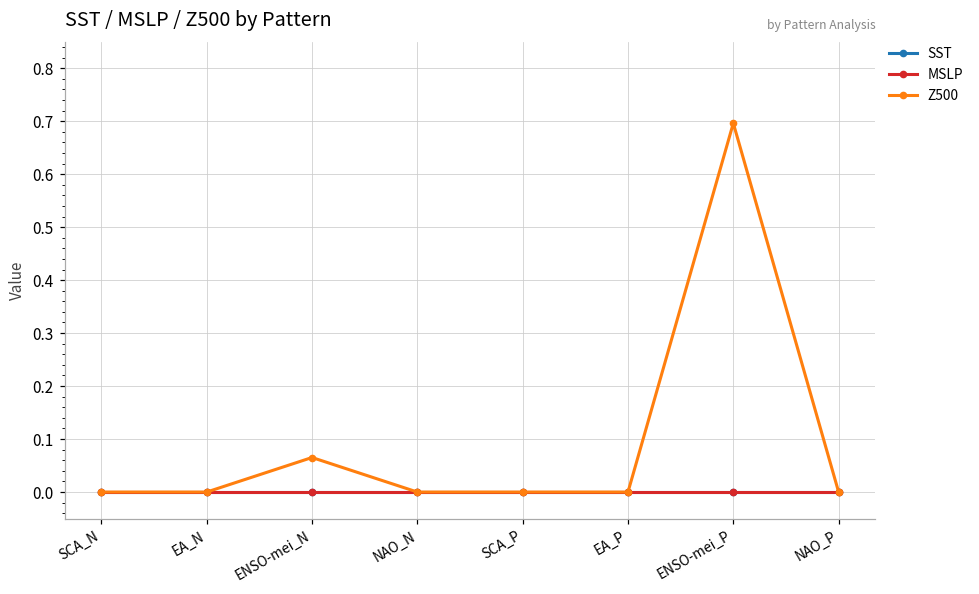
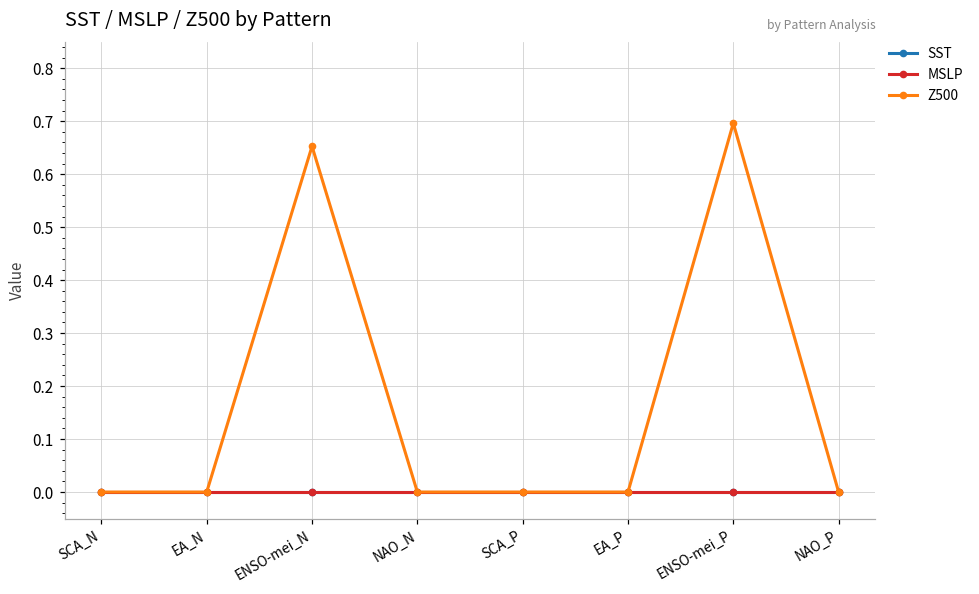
Z500, ENSO-mei_N: 0.07 -> 0.65
